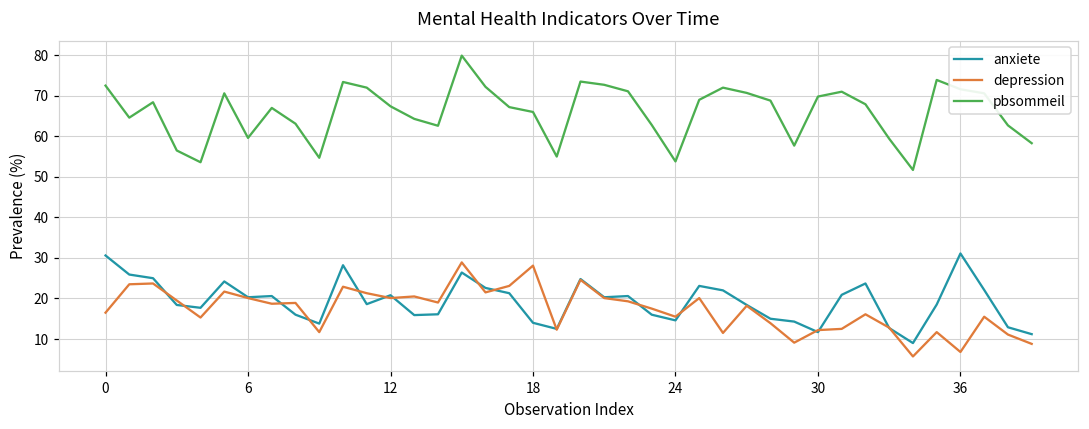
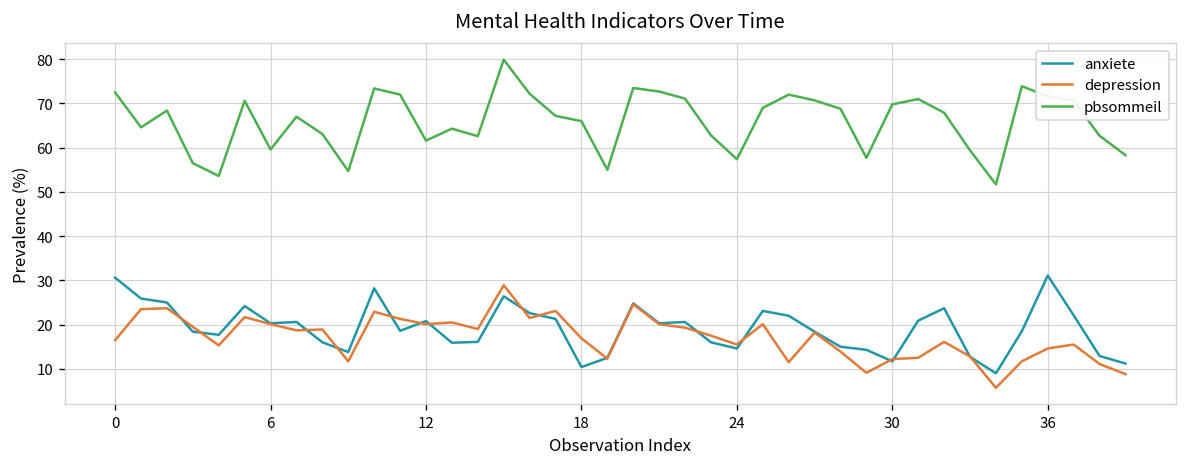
pbsommeil, 12: 67 -> 62
anxiete, 18: 14 -> 10
depression, 18: 28 -> 17
pbsommeil, 24: 54 -> 57
depression, 36: 7 -> 15
